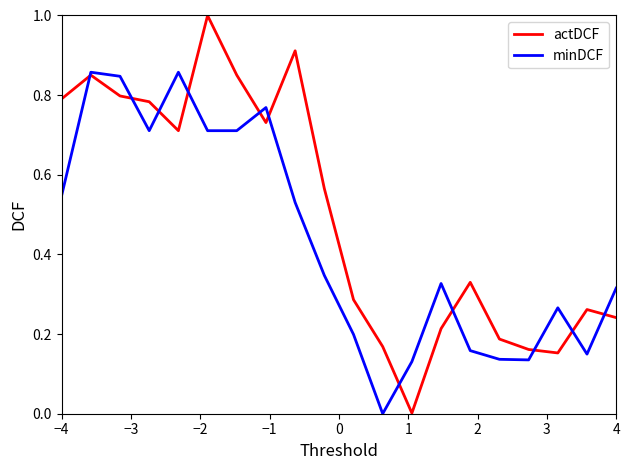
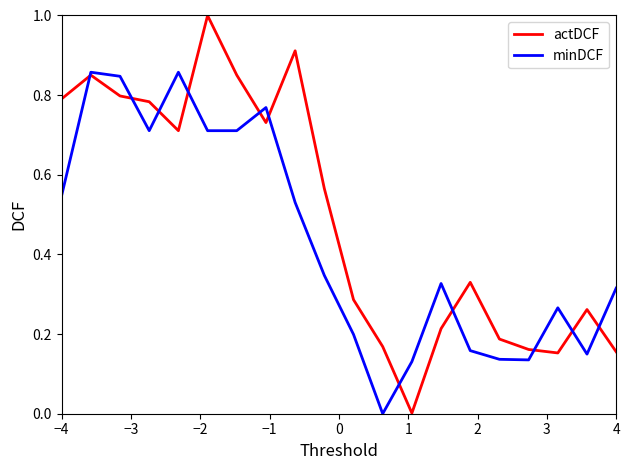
actDCF, 4: 0.24 -> 0.16
